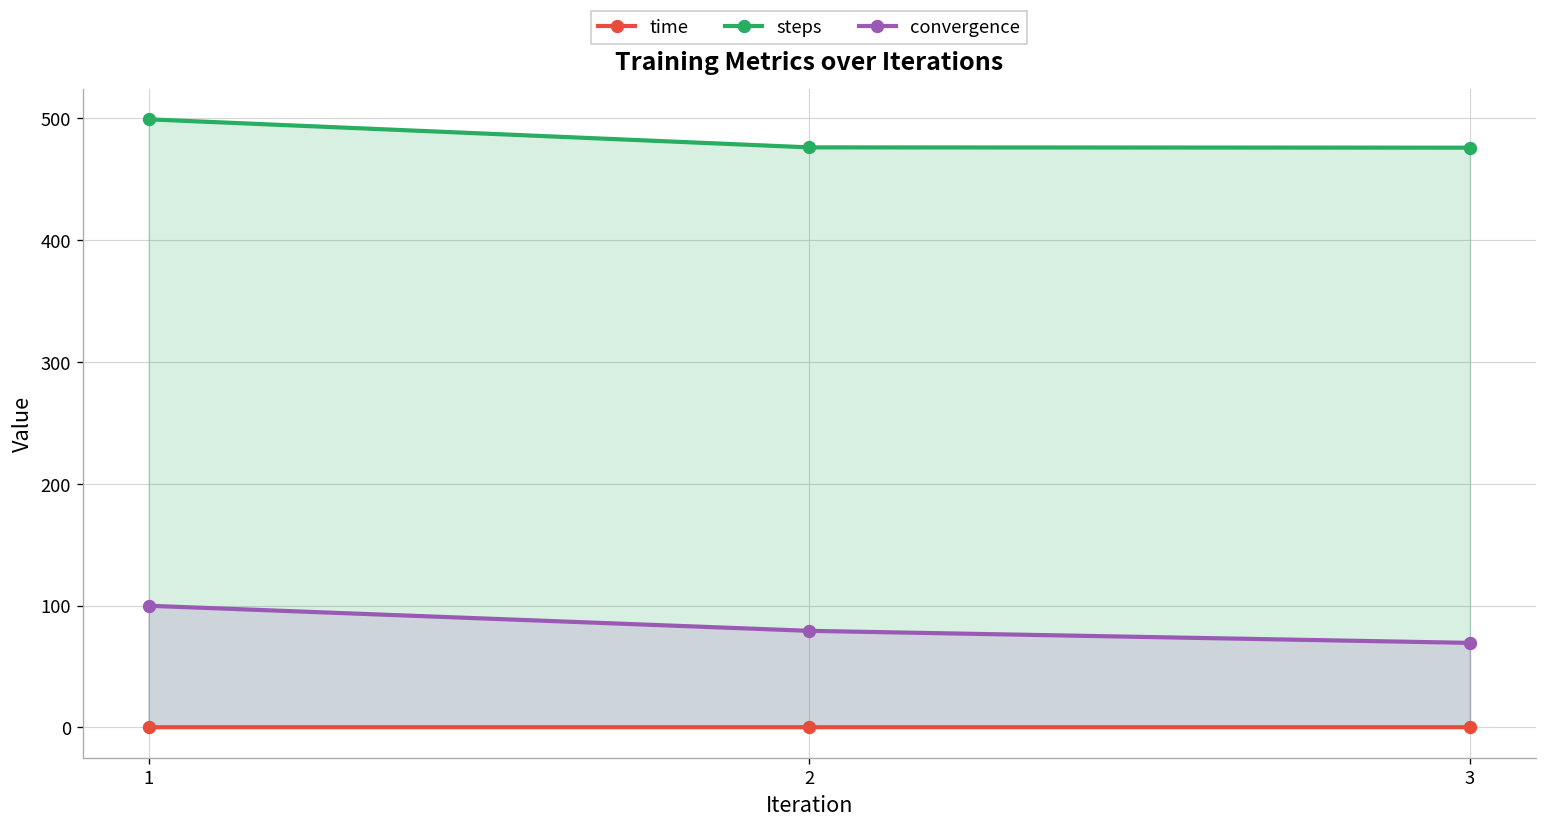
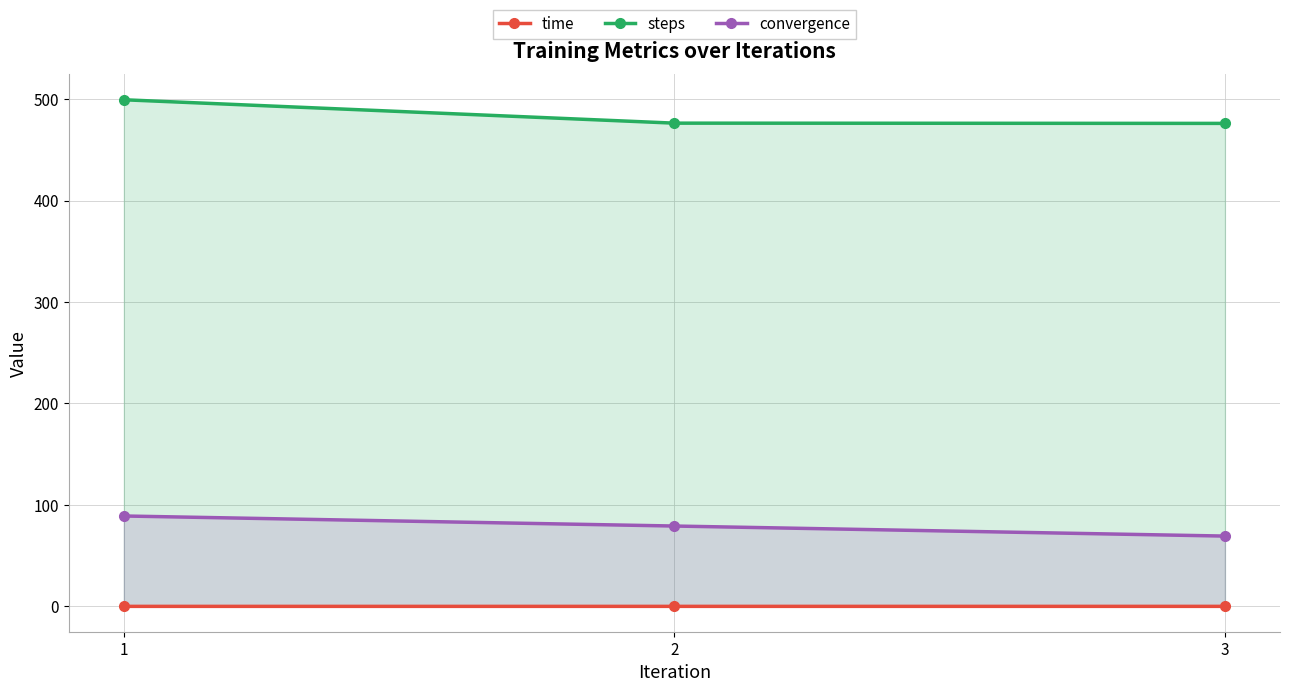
convergence, 1: 100 -> 89
